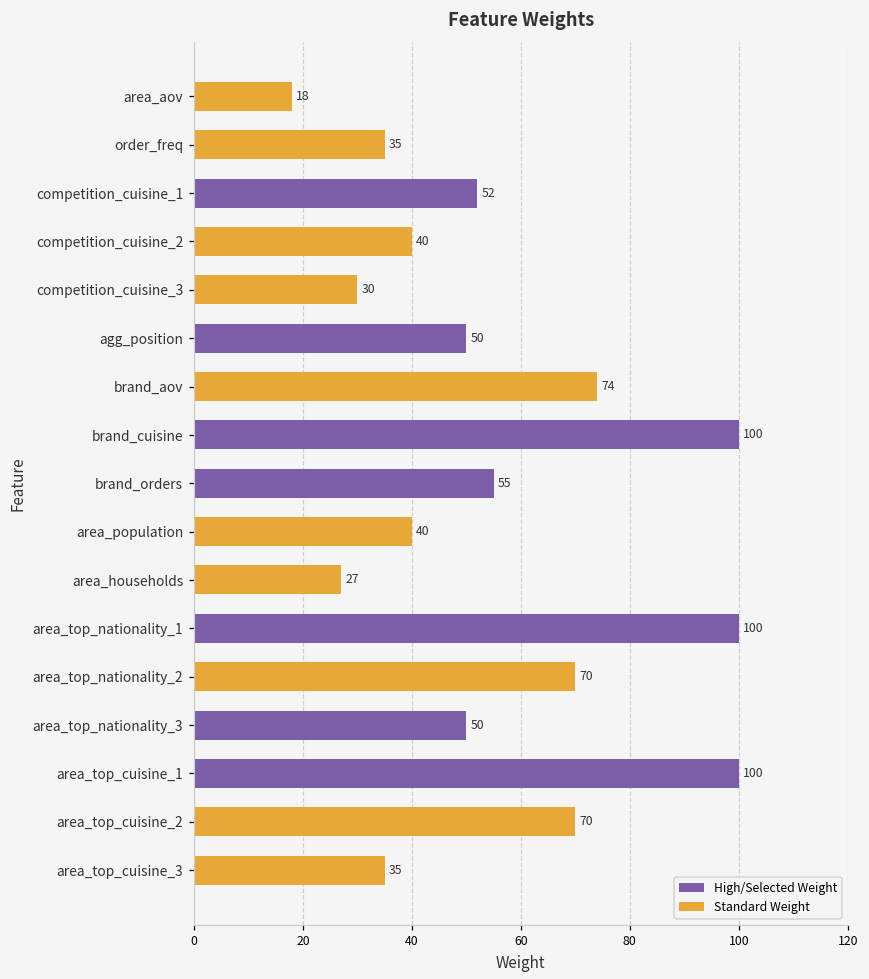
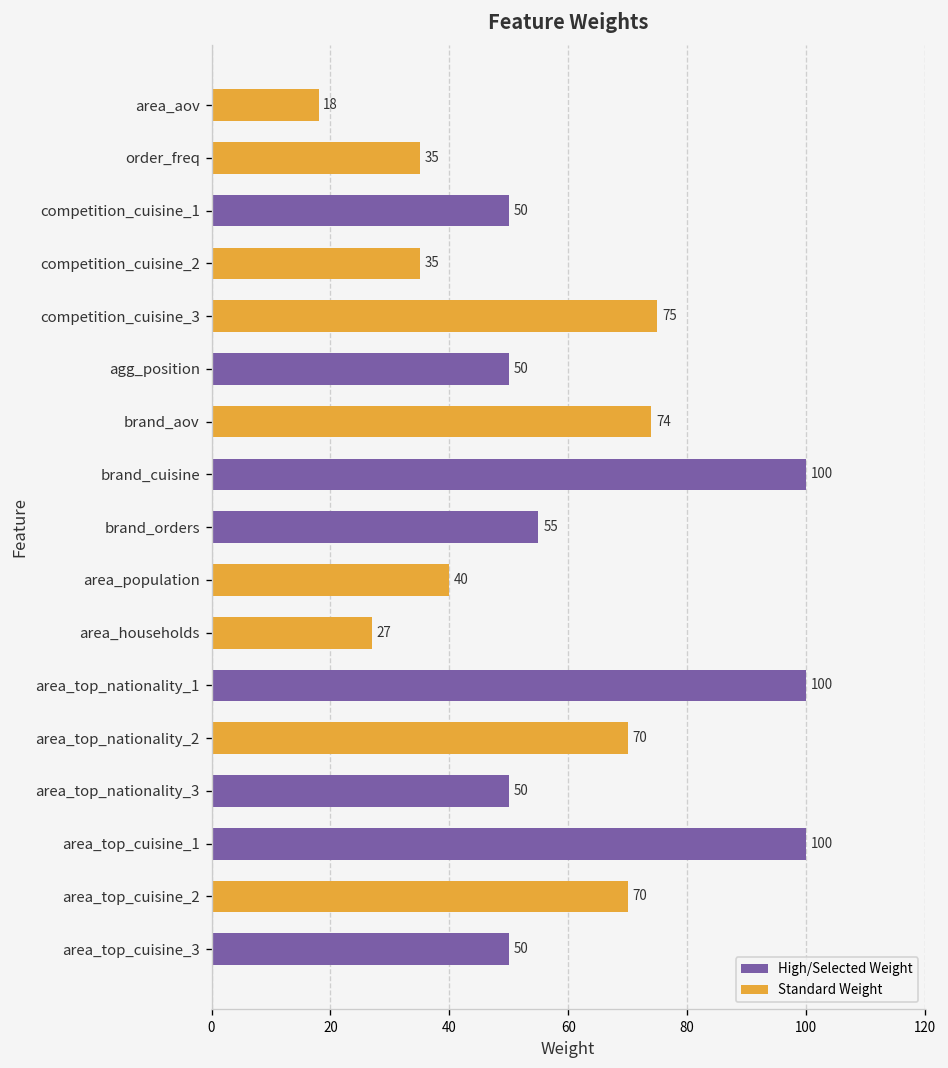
competition_cuisine_1: 52 -> 50
competition_cuisine_2: 40 -> 35
competition_cuisine_3: 30 -> 75
area_top_cuisine_3: 35 -> 50
